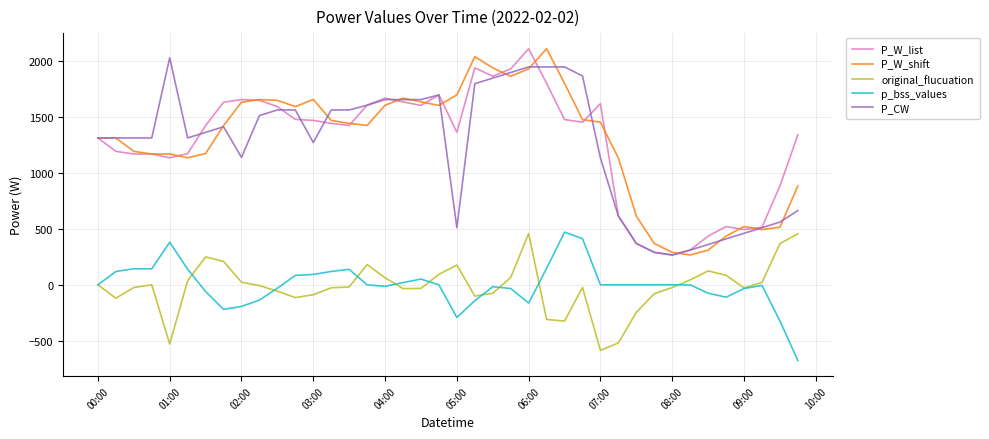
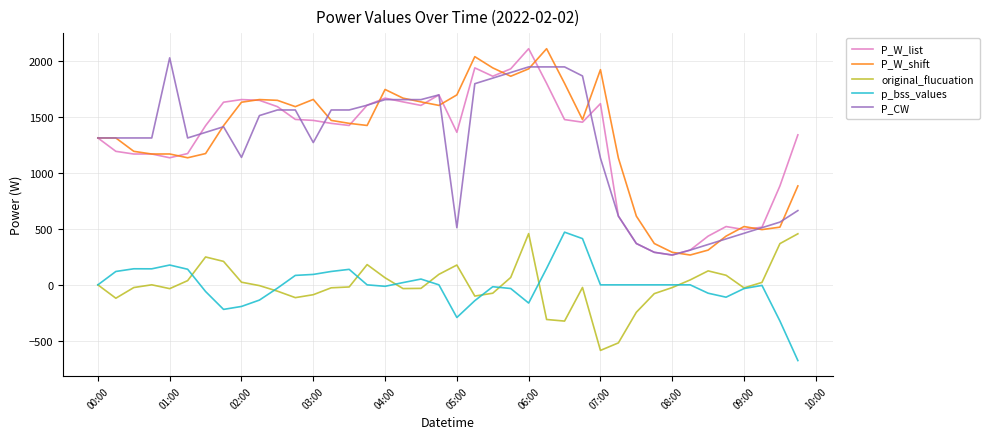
original_flucuation, 01:00: -530 -> -30
p_bss_values, 01:00: 380 -> 180
P_W_shift, 04:00: 1600 -> 1750
P_W_shift, 07:00: 1450 -> 1920
